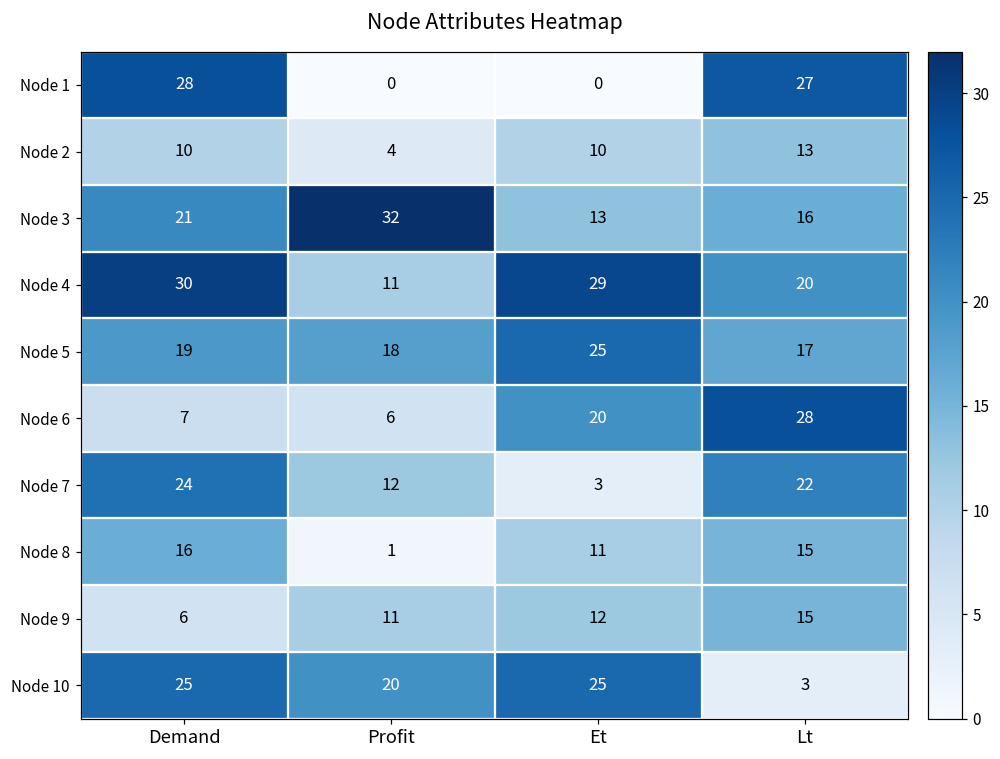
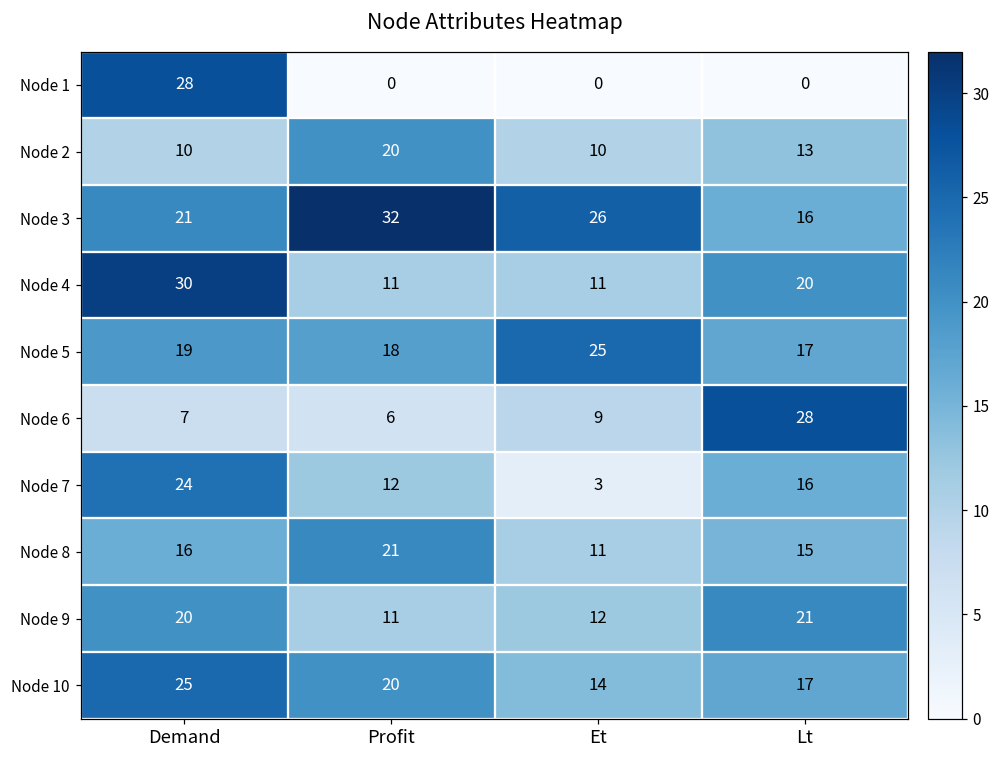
Node 1, Lt: 27 -> 0
Node 2, Profit: 4 -> 20
Node 3, Et: 13 -> 26
Node 4, Et: 29 -> 11
Node 6, Et: 20 -> 9
Node 7, Lt: 22 -> 16
Node 8, Profit: 1 -> 21
Node 9, Demand: 6 -> 20
Node 9, Lt: 15 -> 21
Node 10, Et: 25 -> 14
Node 10, Lt: 3 -> 17
